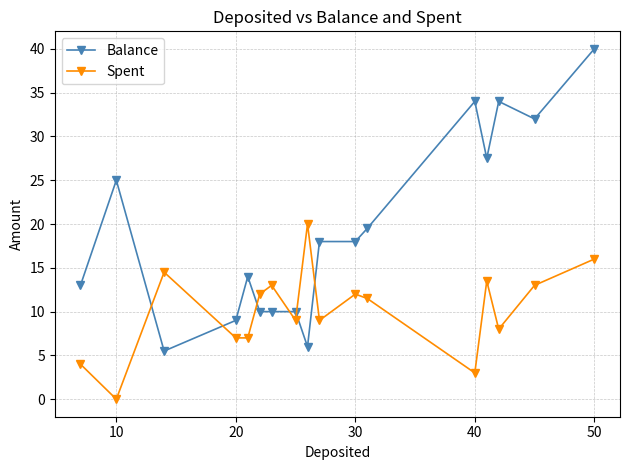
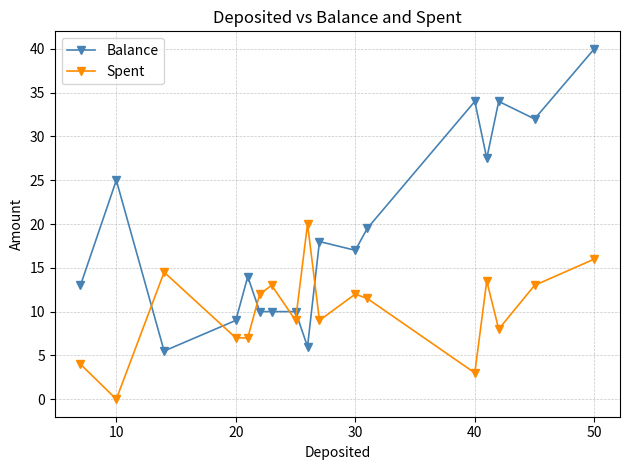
Balance, 30: 18 -> 17
